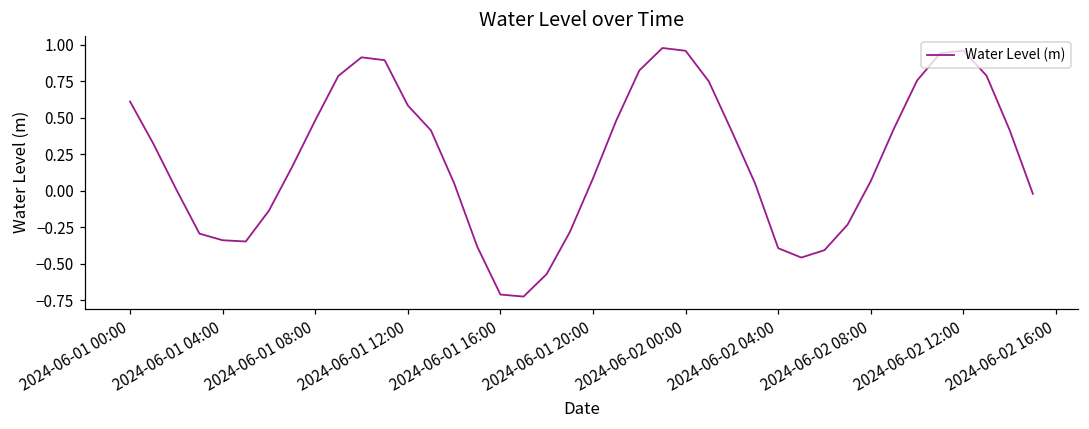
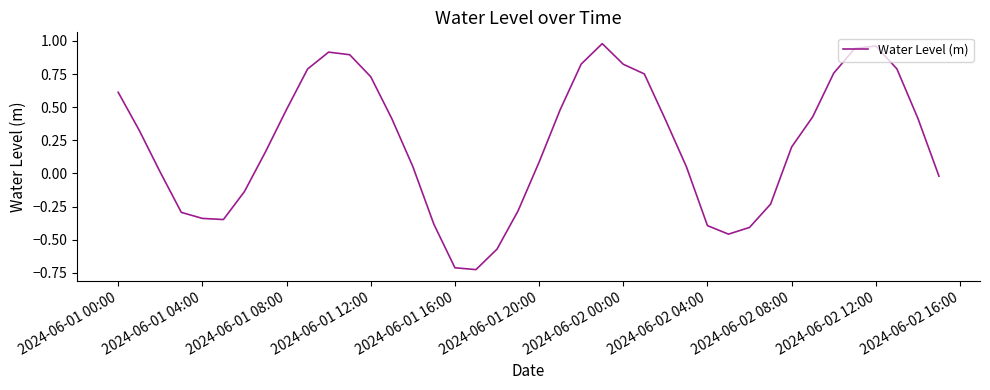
2024-06-01 12:00: 0.59 -> 0.73
2024-06-02 00:00: 0.96 -> 0.82
2024-06-02 08:00: 0.07 -> 0.20
